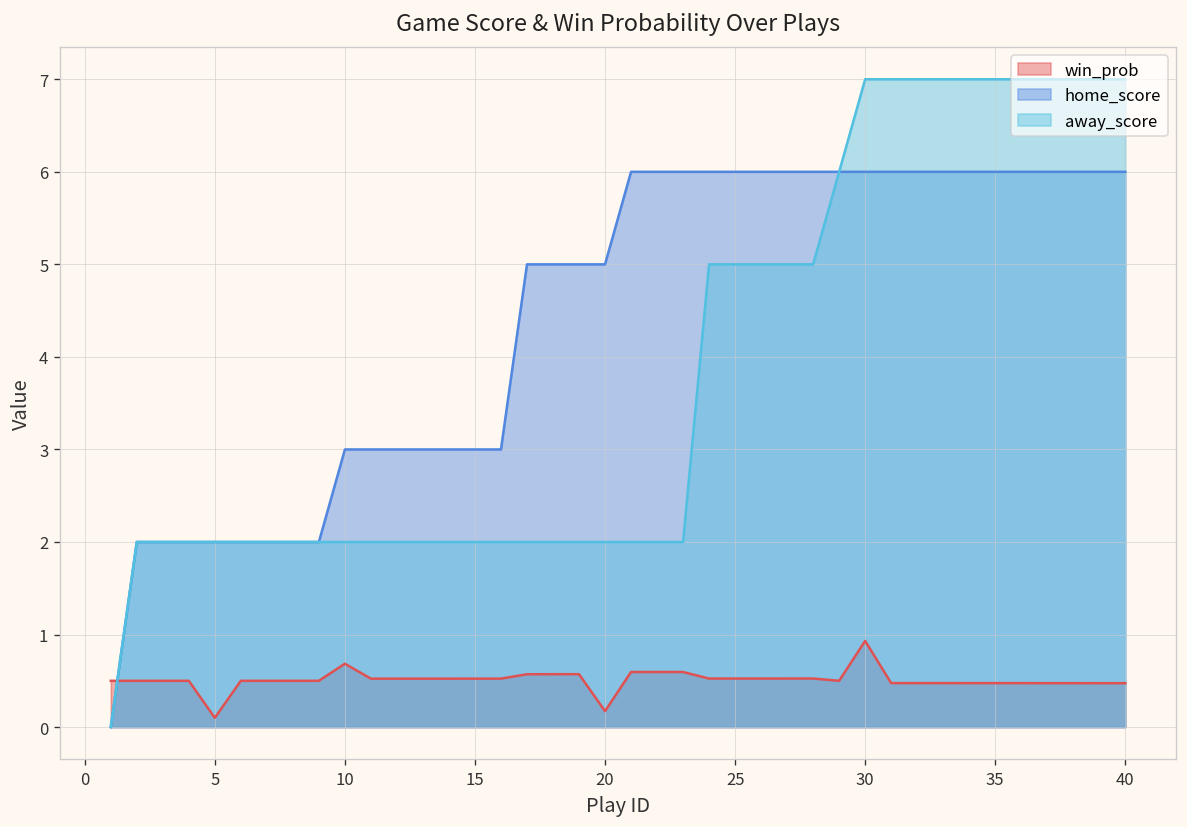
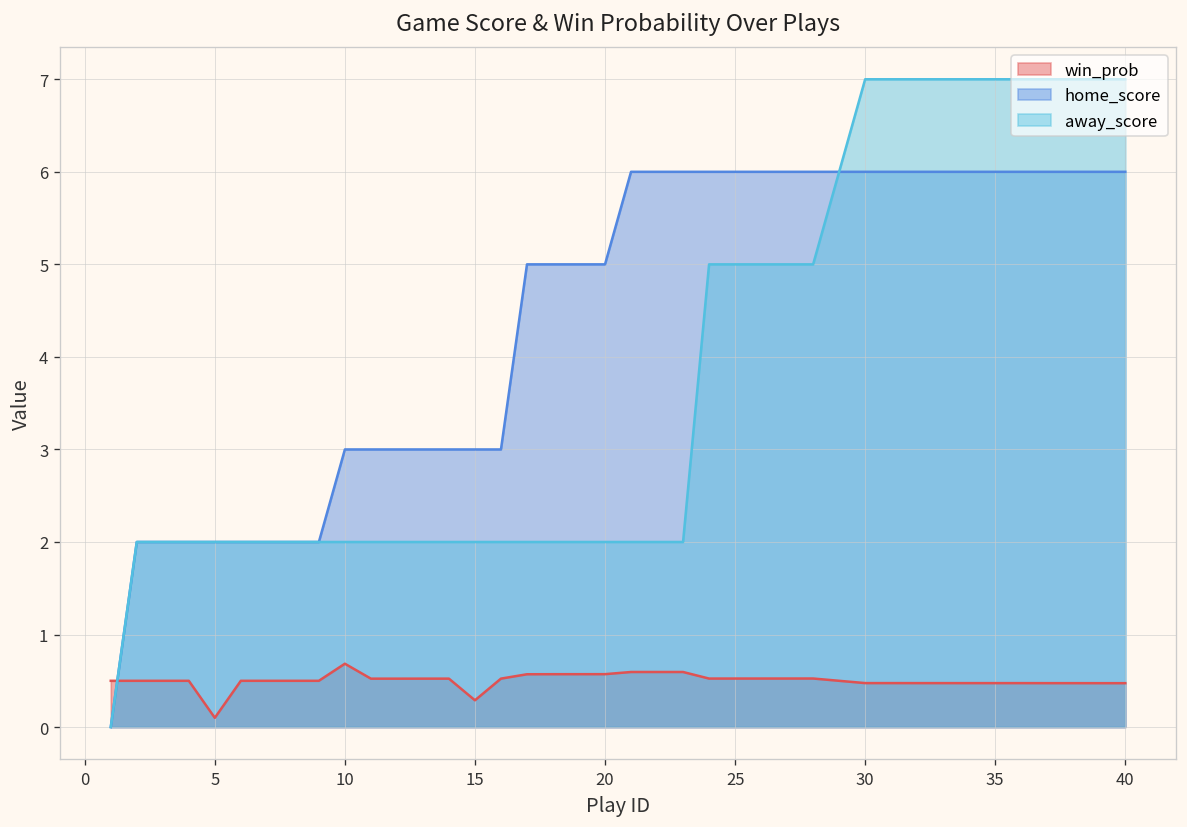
win_prob, 15: 0.5 -> 0.3
win_prob, 20: 0.2 -> 0.6
win_prob, 30: 0.9 -> 0.5
